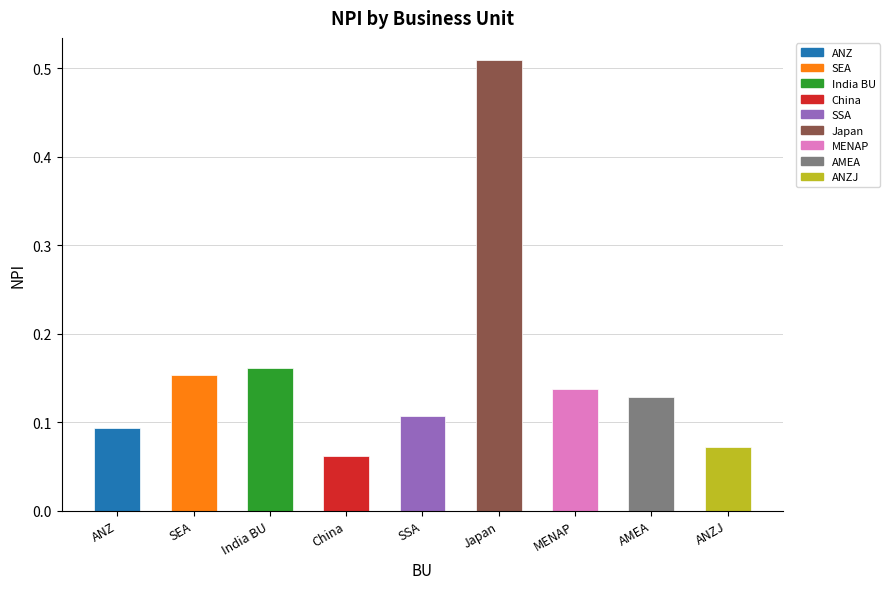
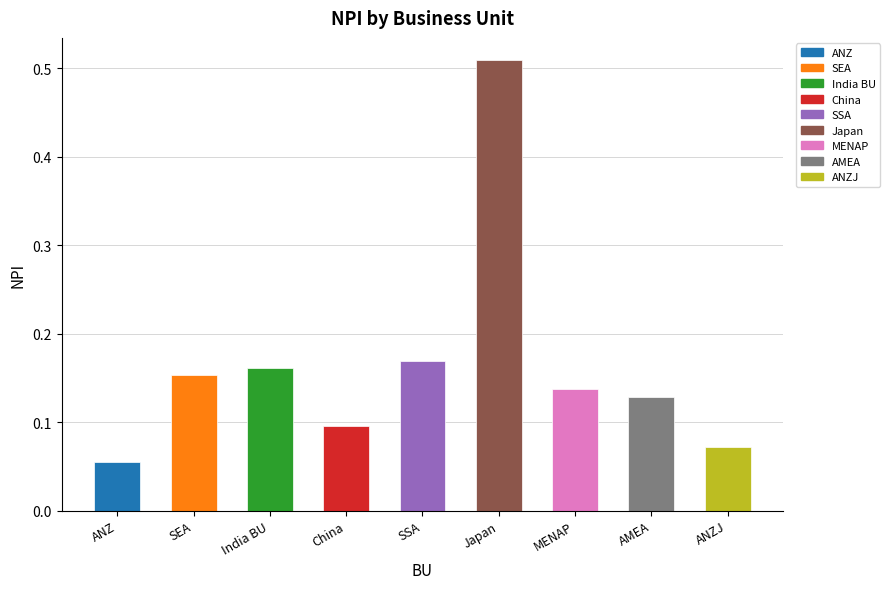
ANZ: 0.09 -> 0.06
China: 0.06 -> 0.10
SSA: 0.11 -> 0.17
